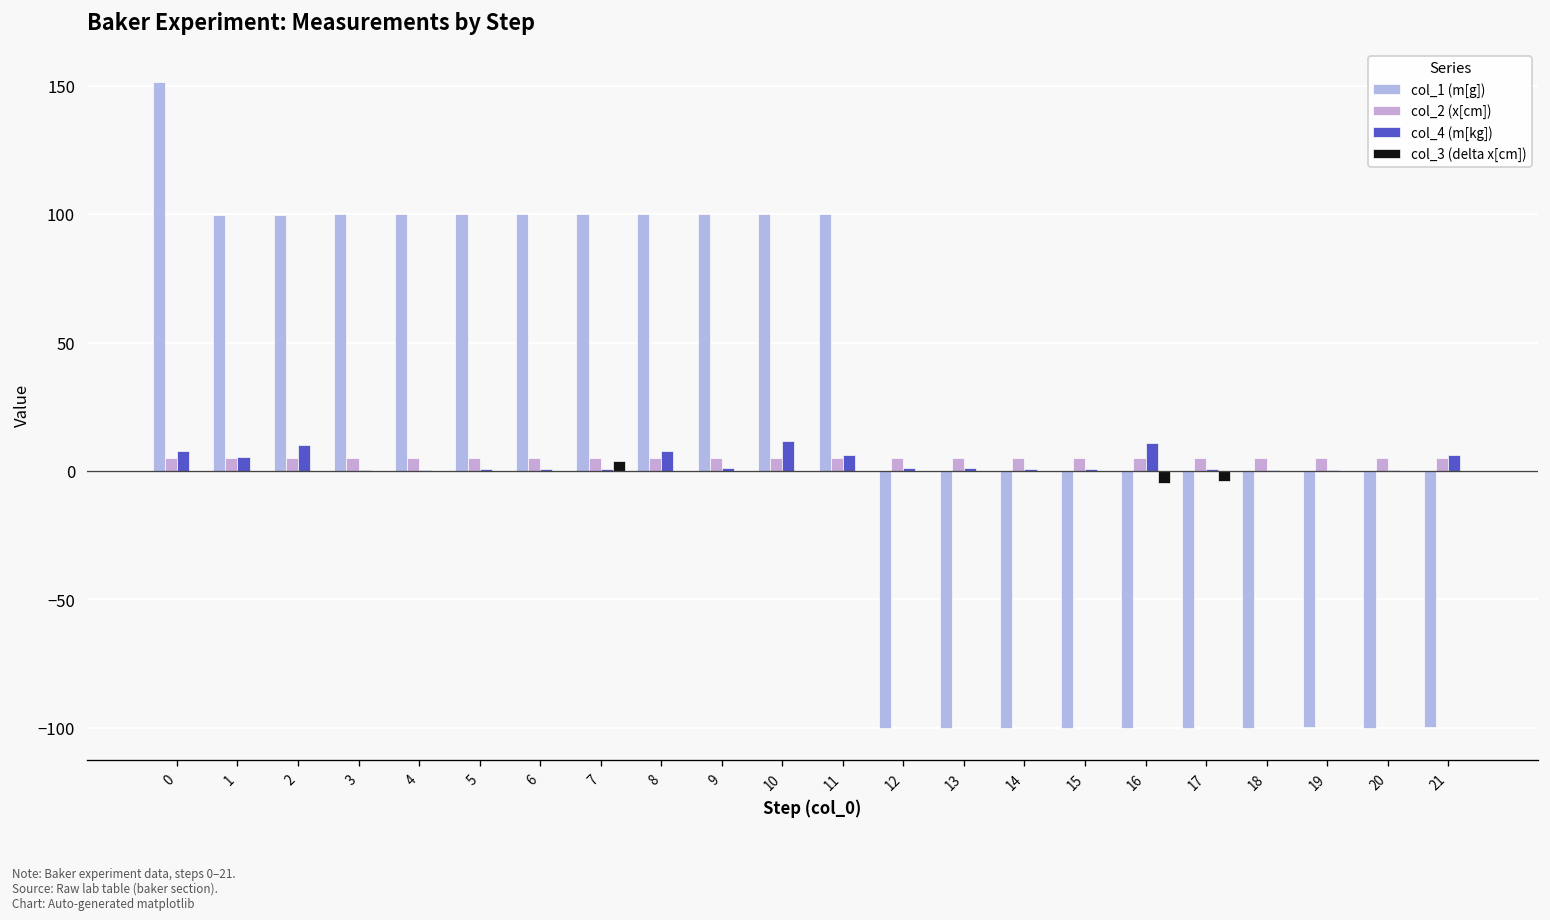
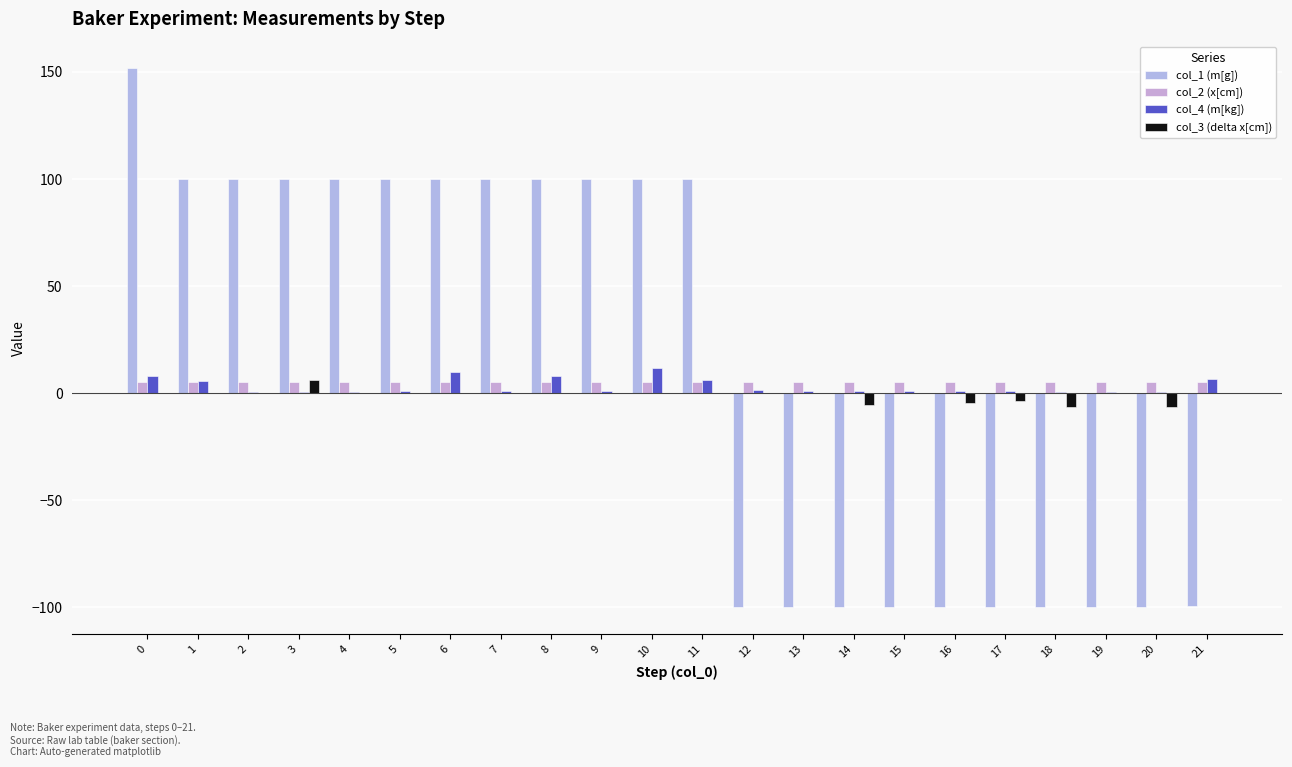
col_4 (m[kg]), 2: 10 -> 0
col_3 (delta x[cm]), 3: 0 -> 6
col_4 (m[kg]), 6: 1 -> 10
col_3 (delta x[cm]), 7: 4 -> 0
col_3 (delta x[cm]), 14: 0 -> -6
col_4 (m[kg]), 16: 11 -> 1
col_3 (delta x[cm]), 18: 0 -> -7
col_3 (delta x[cm]), 20: 0 -> -7
